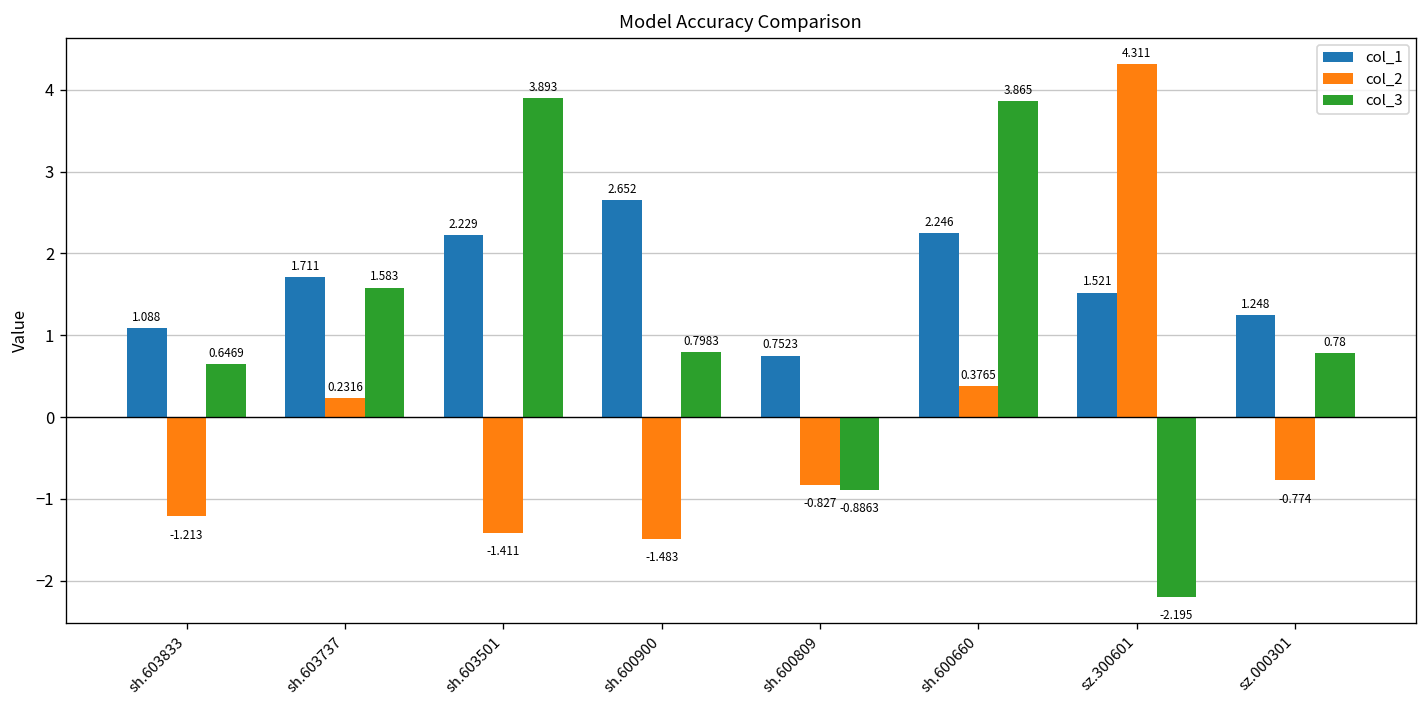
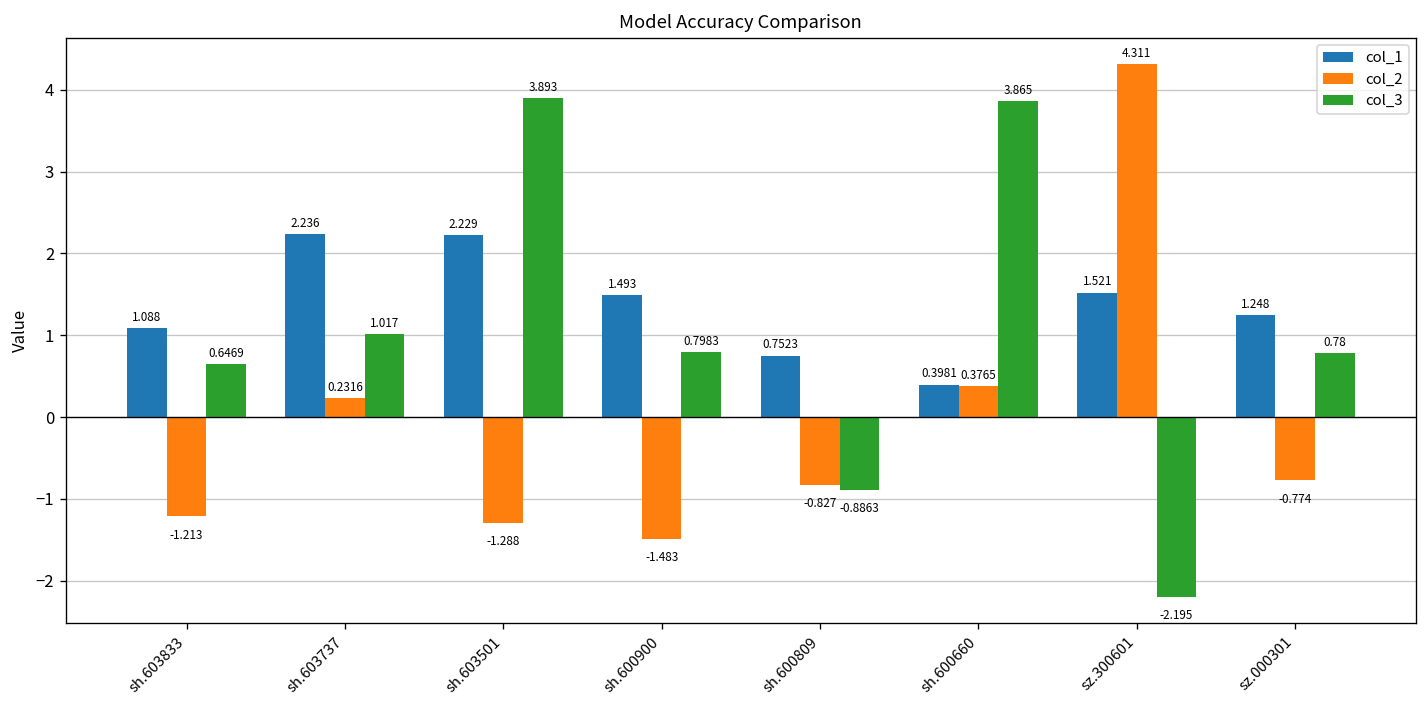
col_1, sh.603737: 1.711 -> 2.236
col_3, sh.603737: 1.583 -> 1.017
col_2, sh.603501: -1.411 -> -1.288
col_1, sh.600900: 2.652 -> 1.493
col_1, sh.600660: 2.246 -> 0.3981
